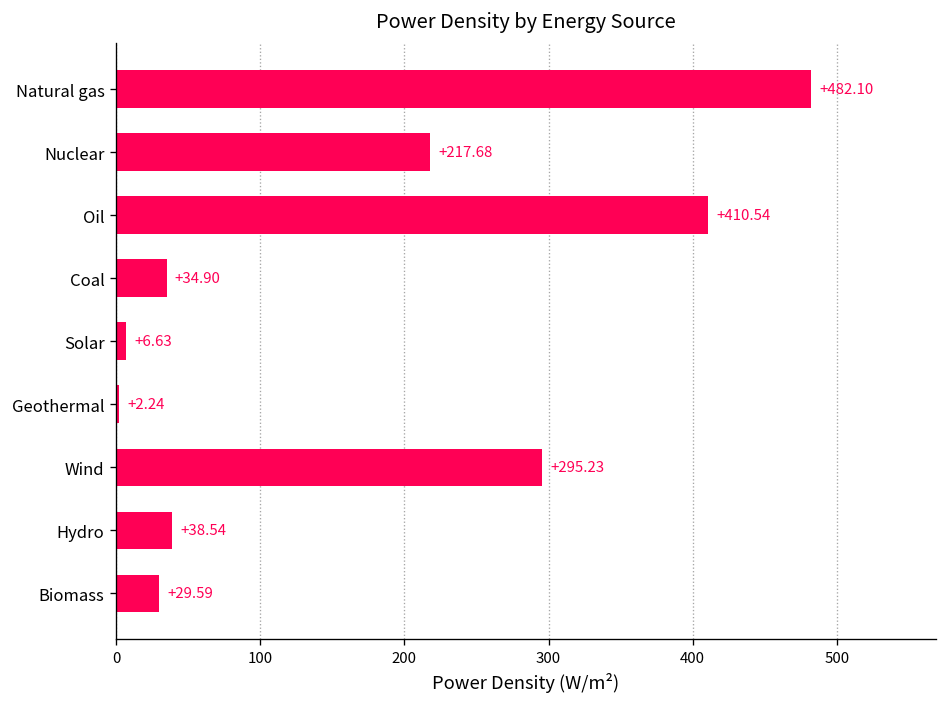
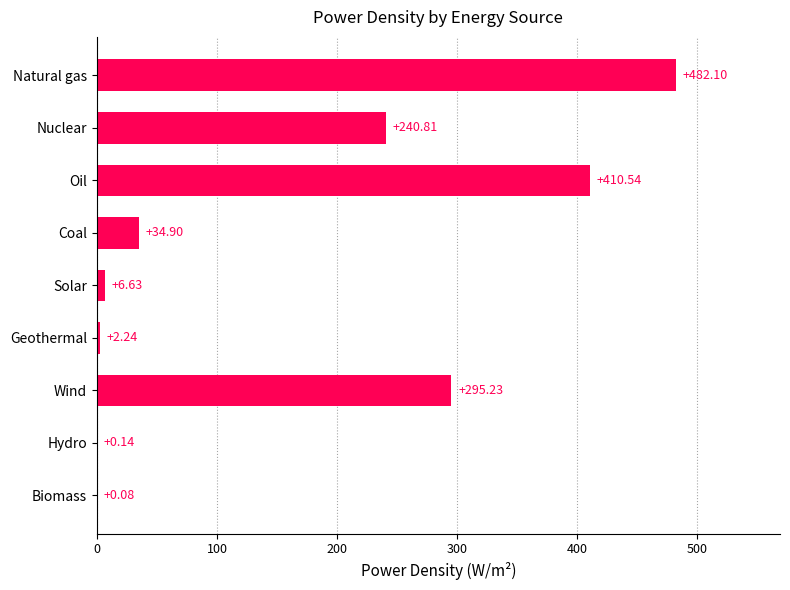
Nuclear: +217.68 -> +240.81
Hydro: +38.54 -> +0.14
Biomass: +29.59 -> +0.08
